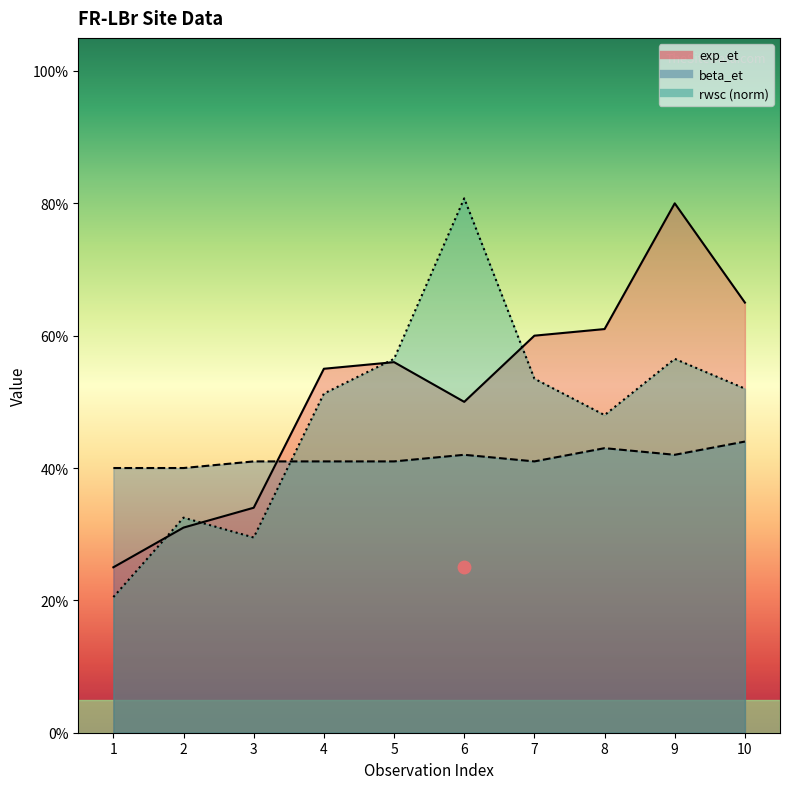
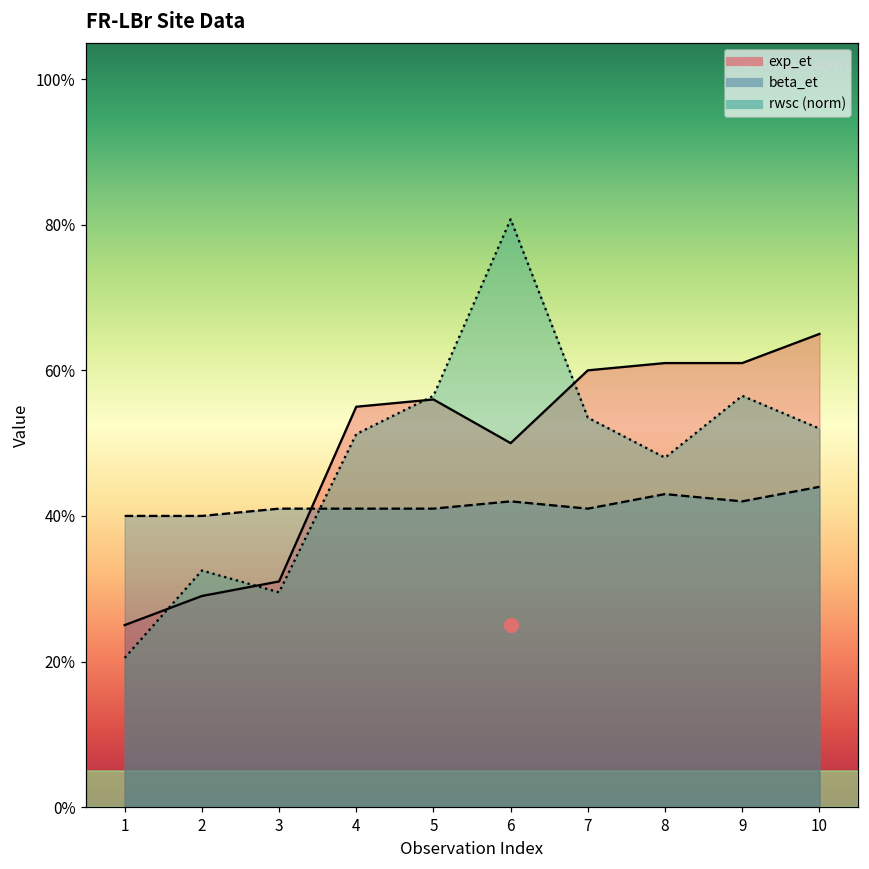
exp_et, 2: 31% -> 29%
exp_et, 3: 34% -> 31%
exp_et, 9: 80% -> 61%
